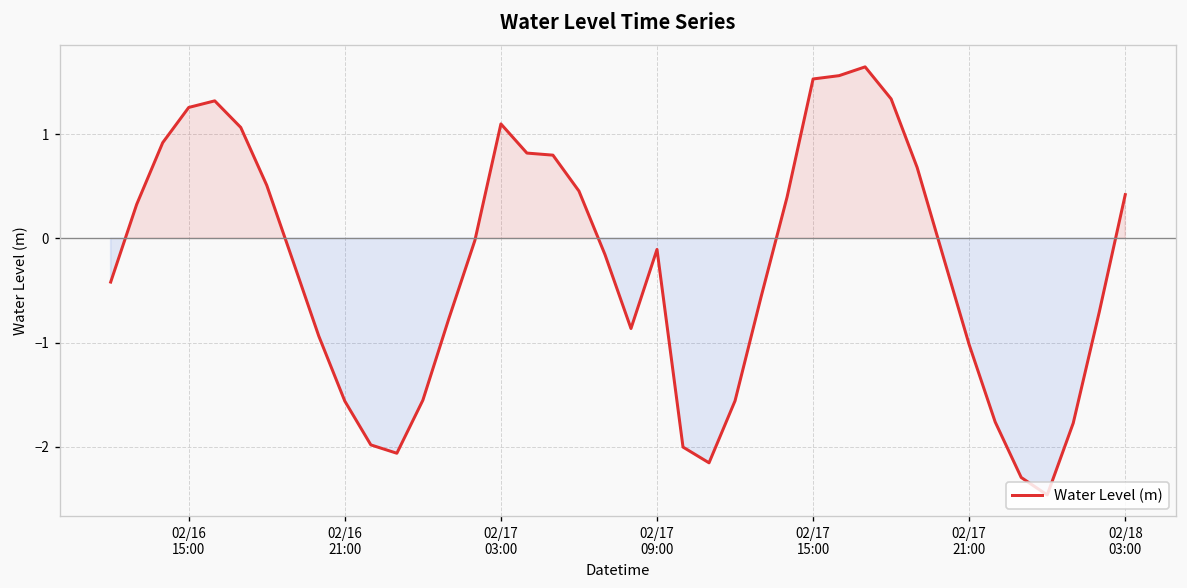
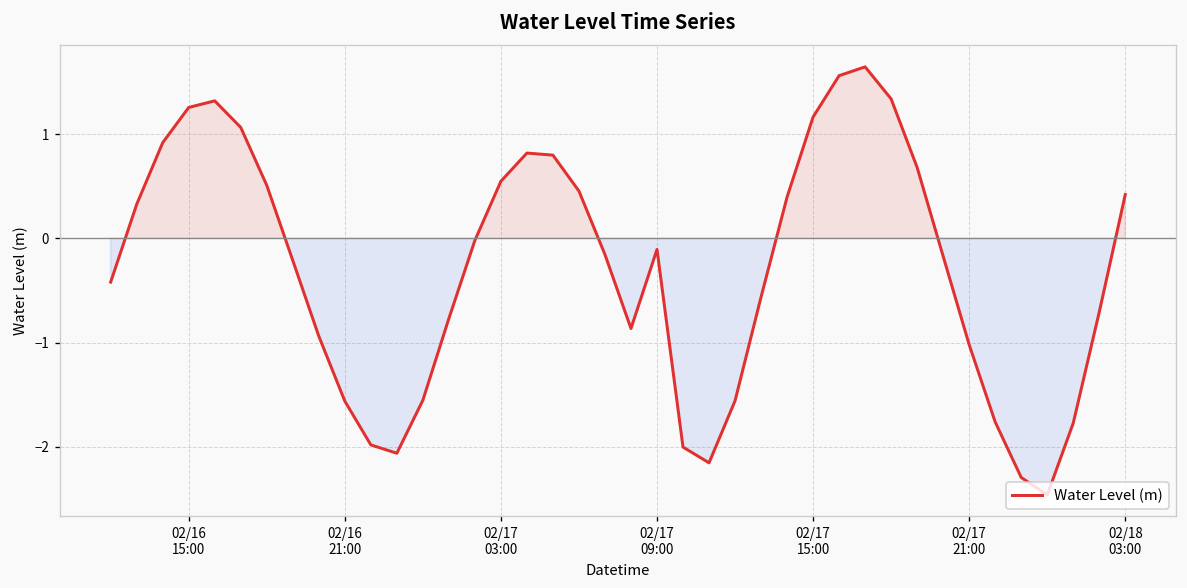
02/17 03:00: 1.1 -> 0.5
02/17 15:00: 1.5 -> 1.2
